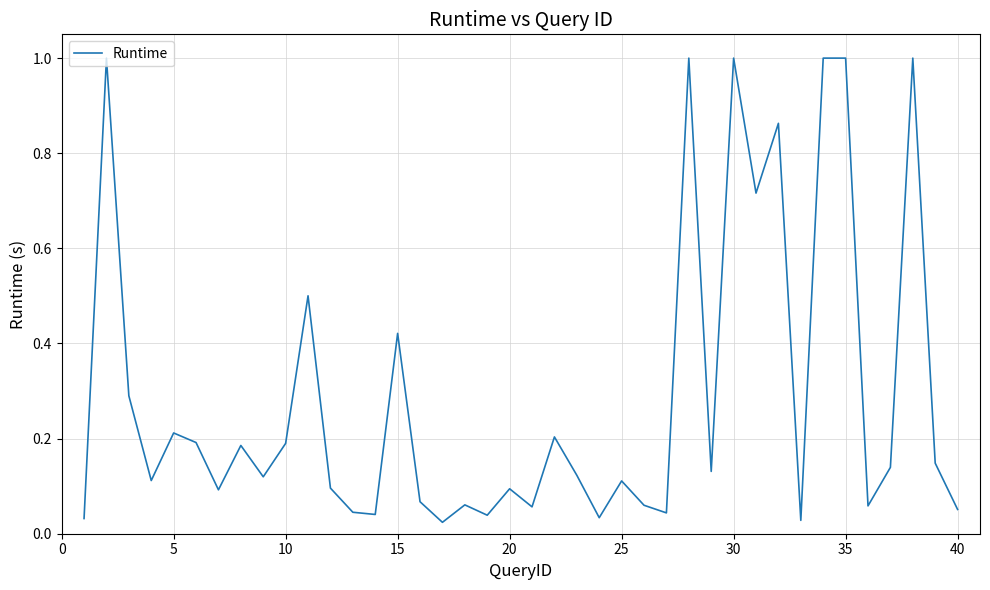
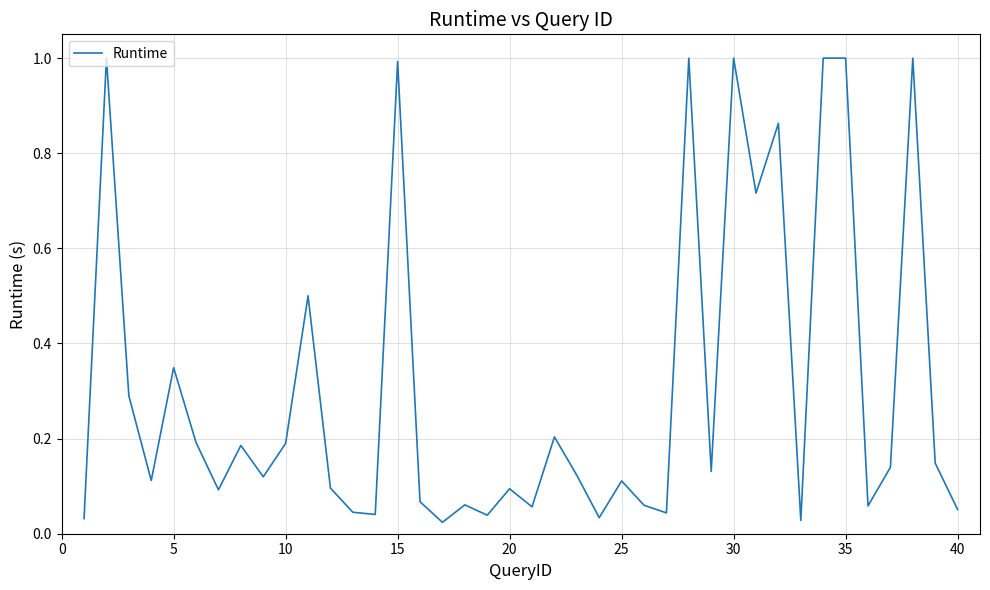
5: 0.21 -> 0.35
15: 0.42 -> 0.99
